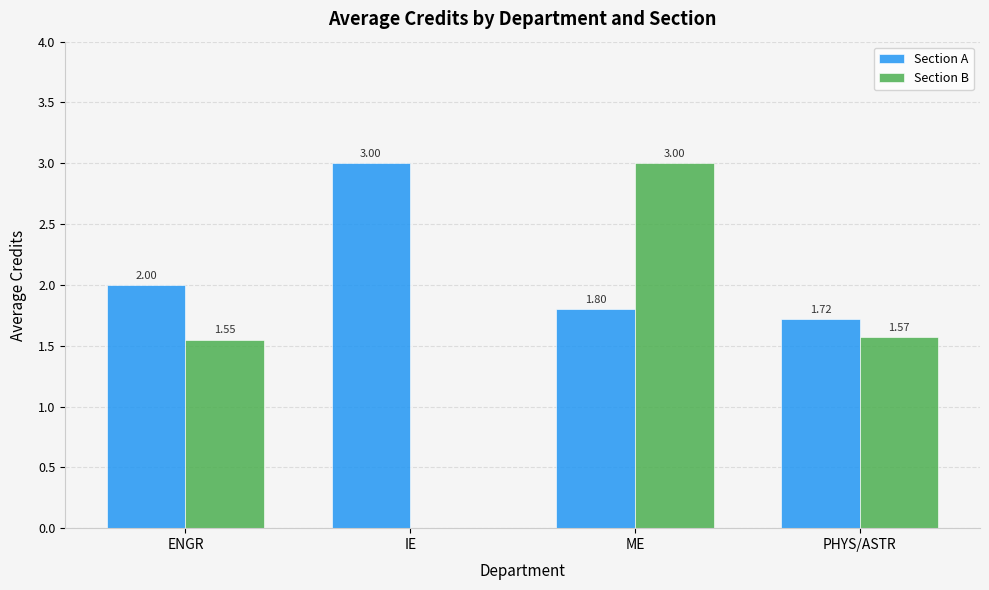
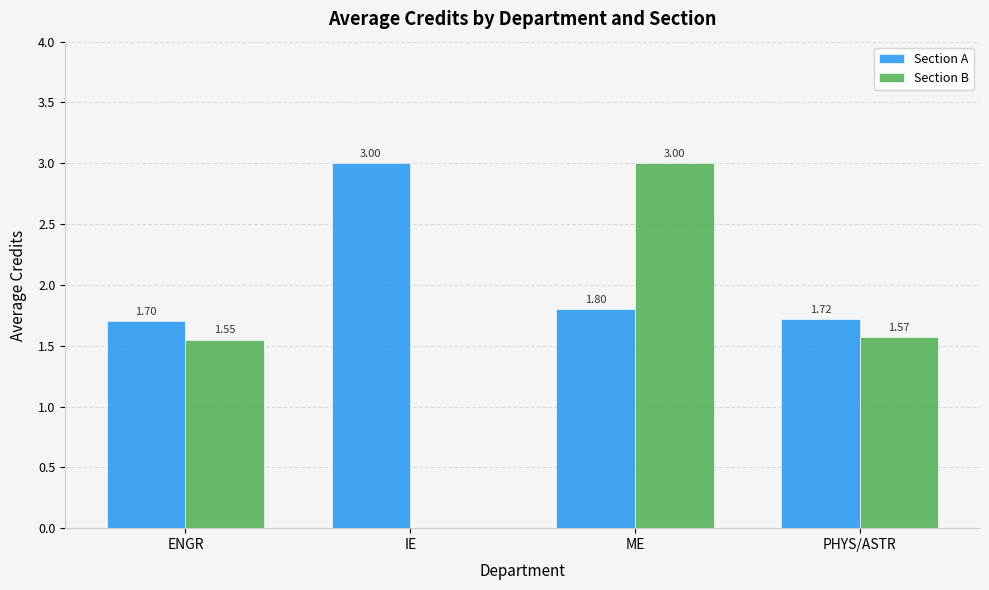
Section A, ENGR: 2.00 -> 1.70
